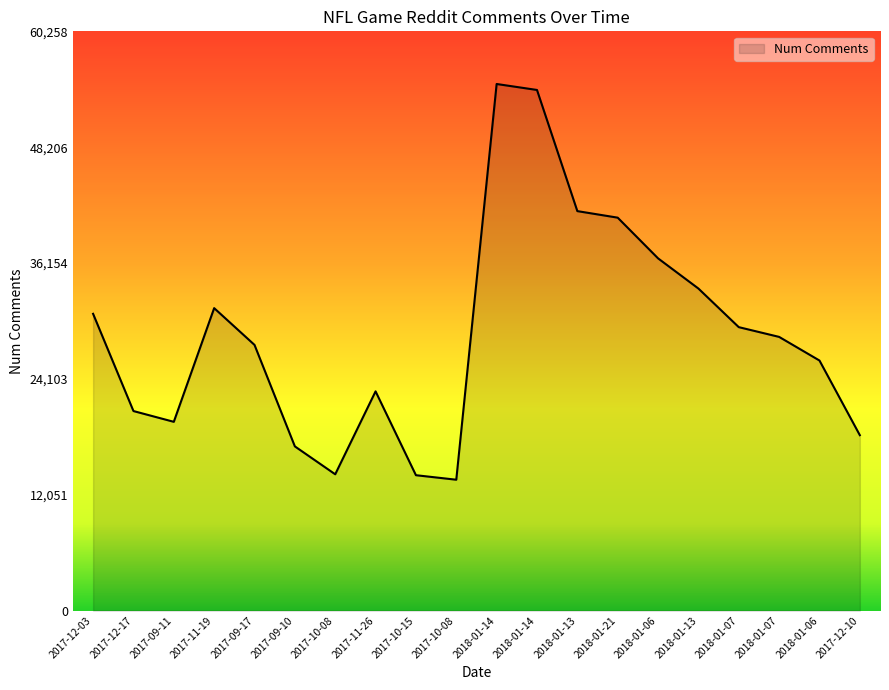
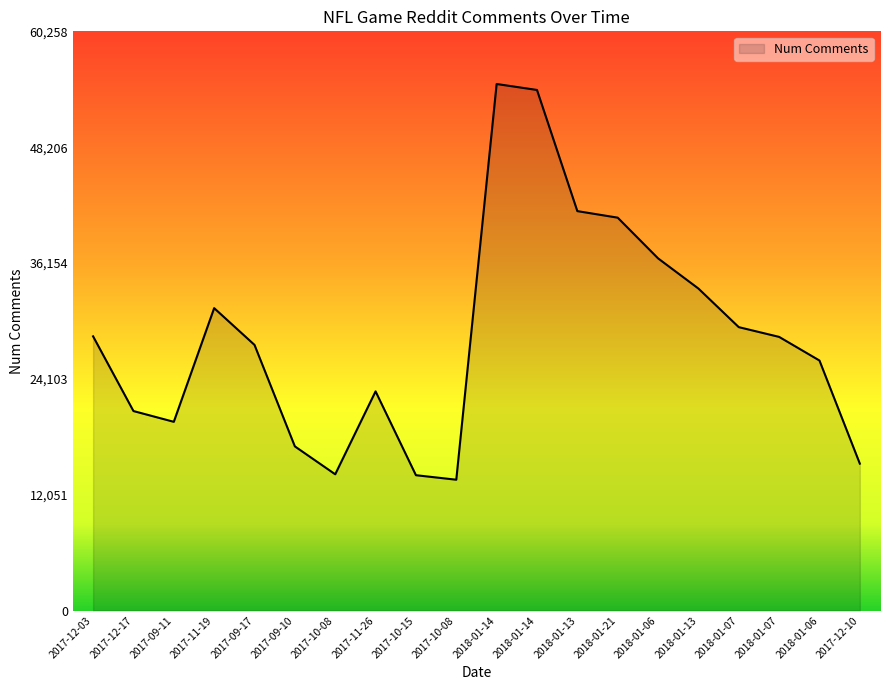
2017-12-03: 31,000 -> 29,000
2017-12-10: 18,000 -> 15,000
